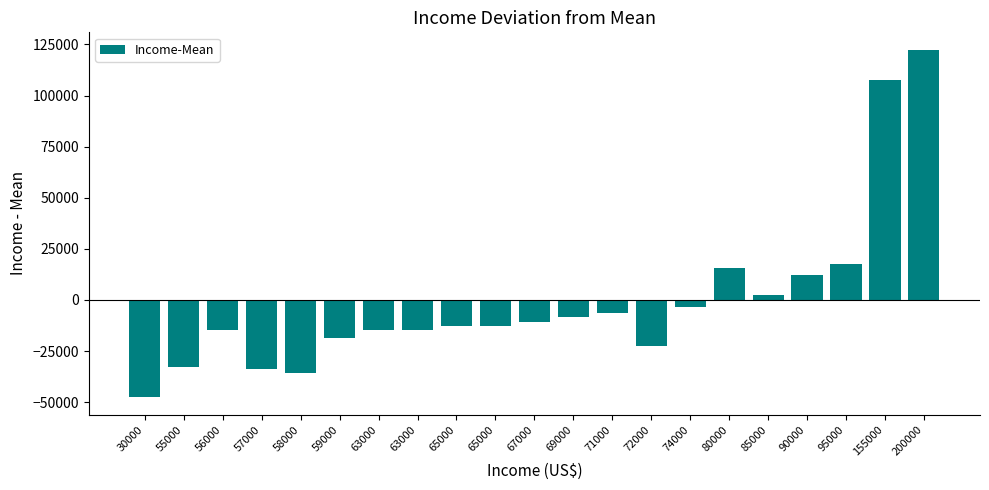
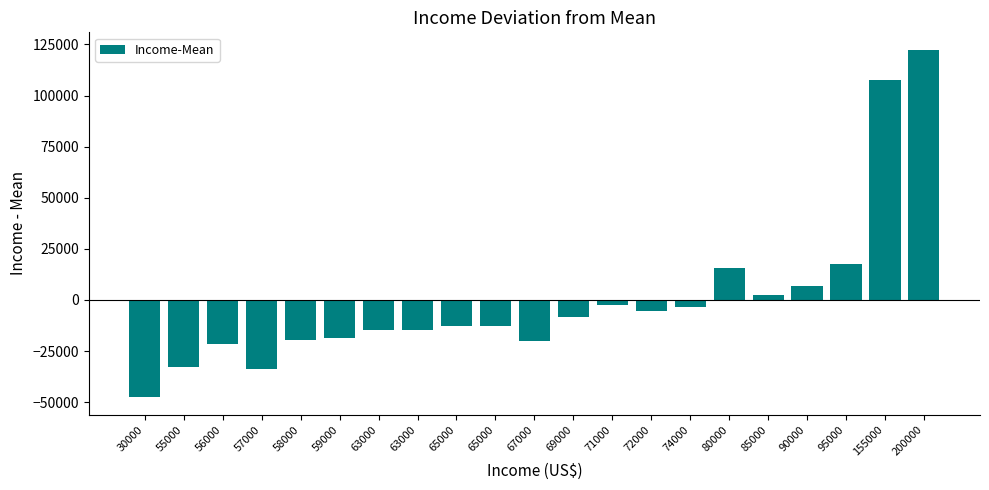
56000: -14000 -> -22000
58000: -36000 -> -20000
67000: -11000 -> -20000
71000: -7000 -> -2000
72000: -22000 -> -6000
90000: 12000 -> 7000
